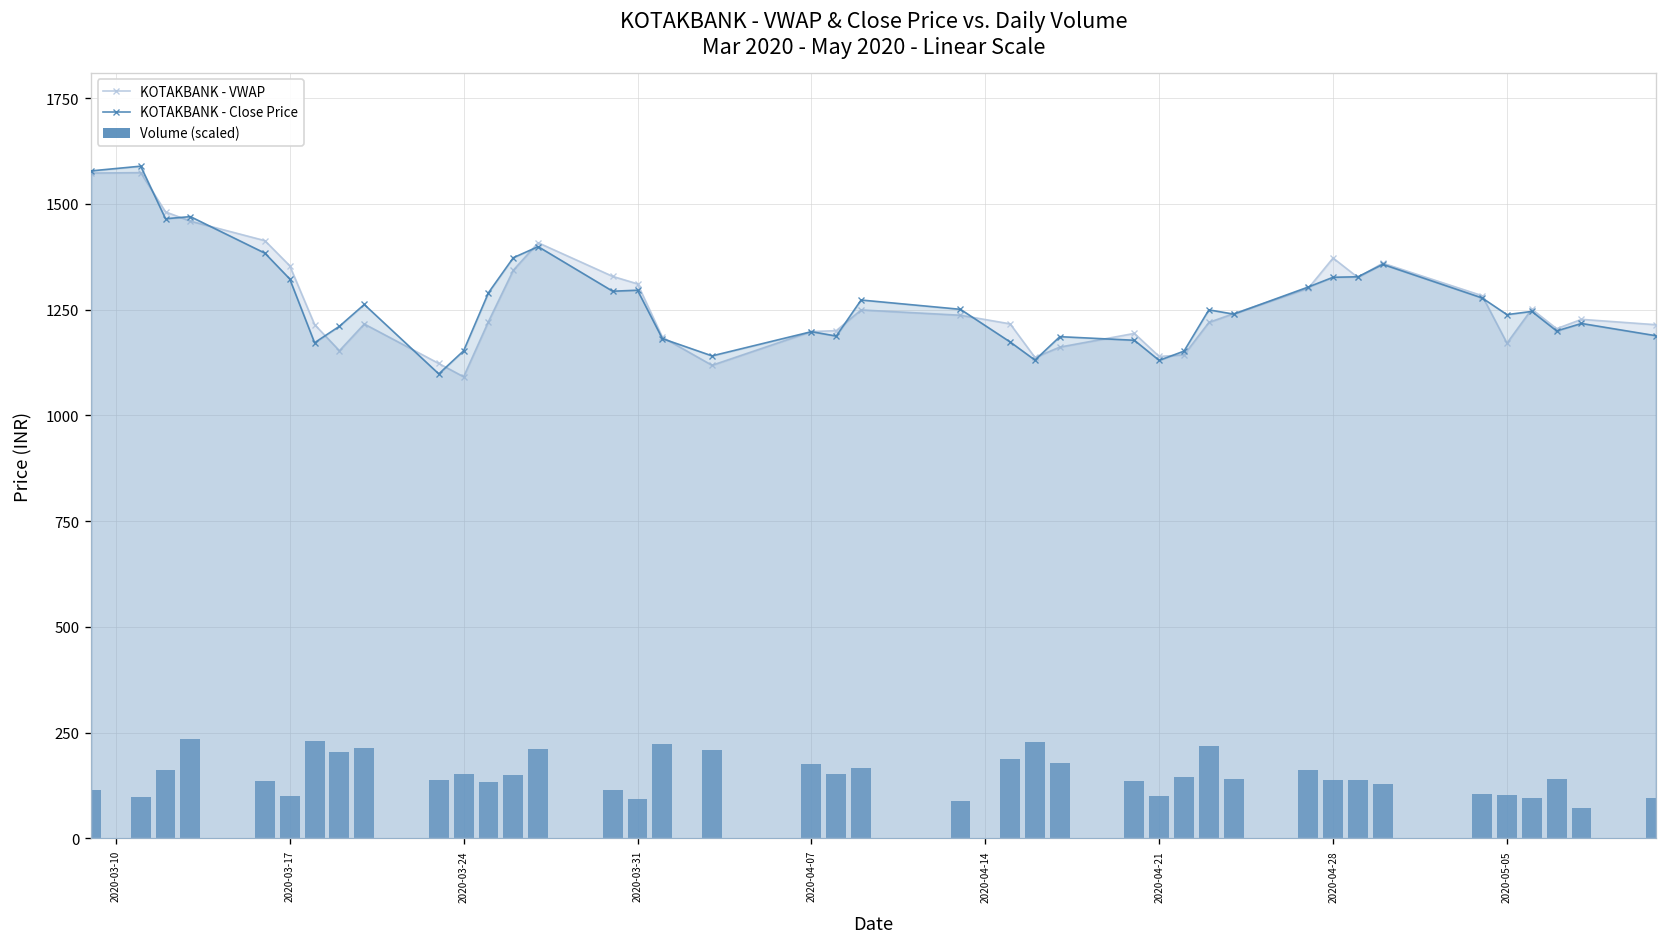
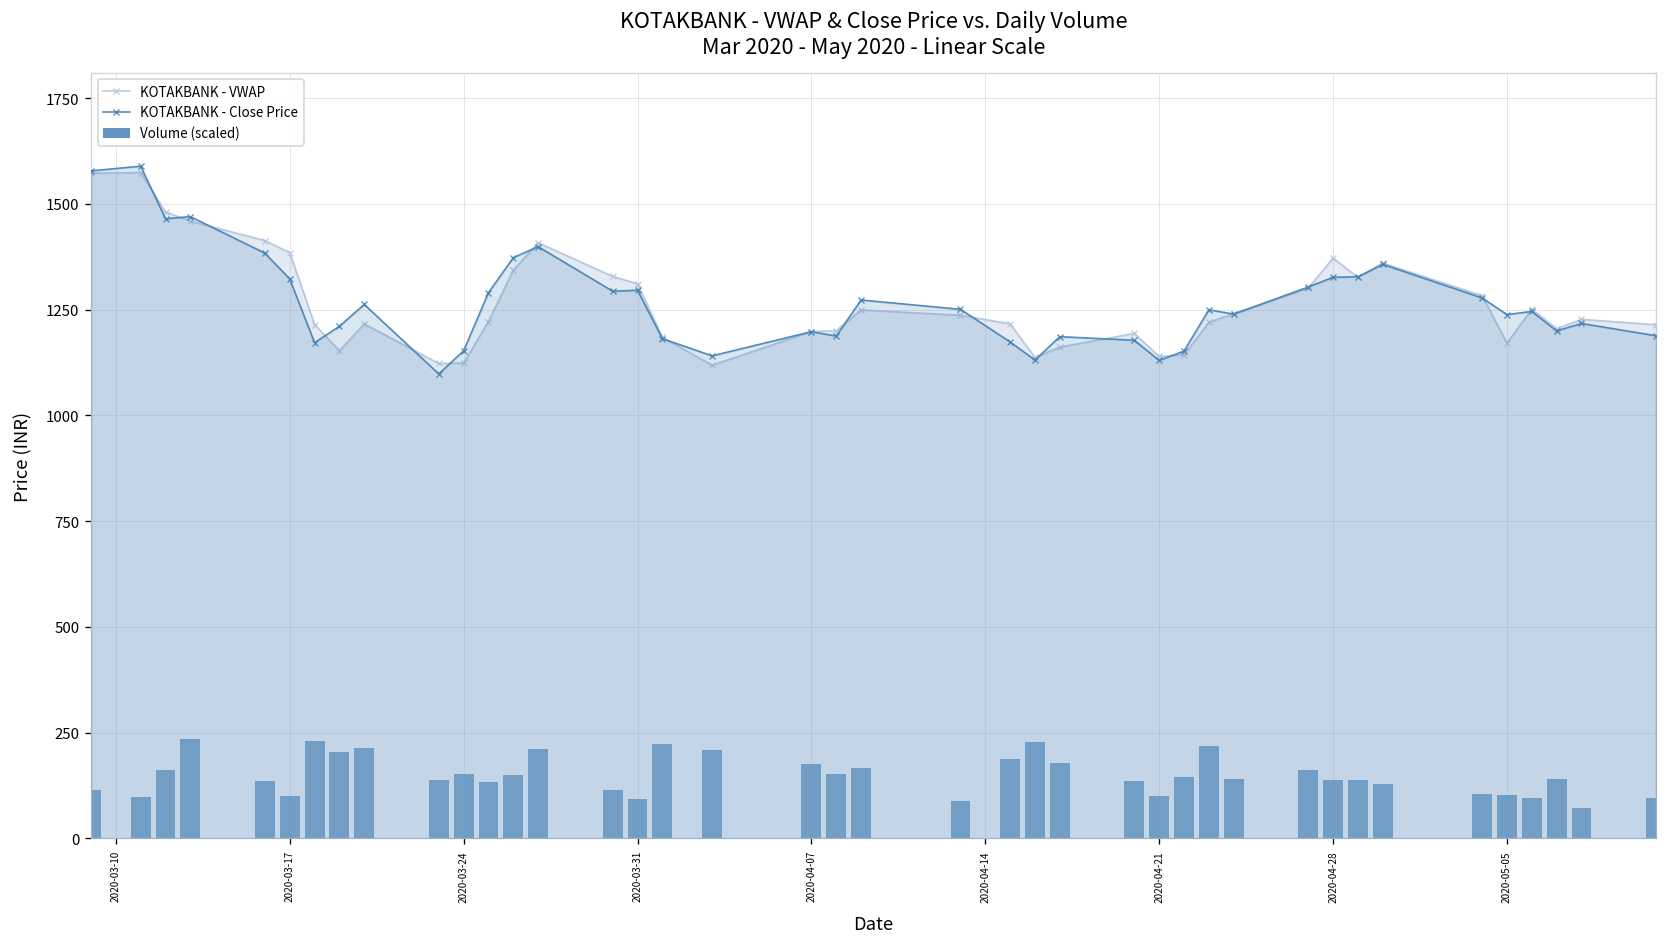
KOTAKBANK - VWAP, 2020-03-17: 1350 -> 1390
KOTAKBANK - VWAP, 2020-03-24: 1090 -> 1120
